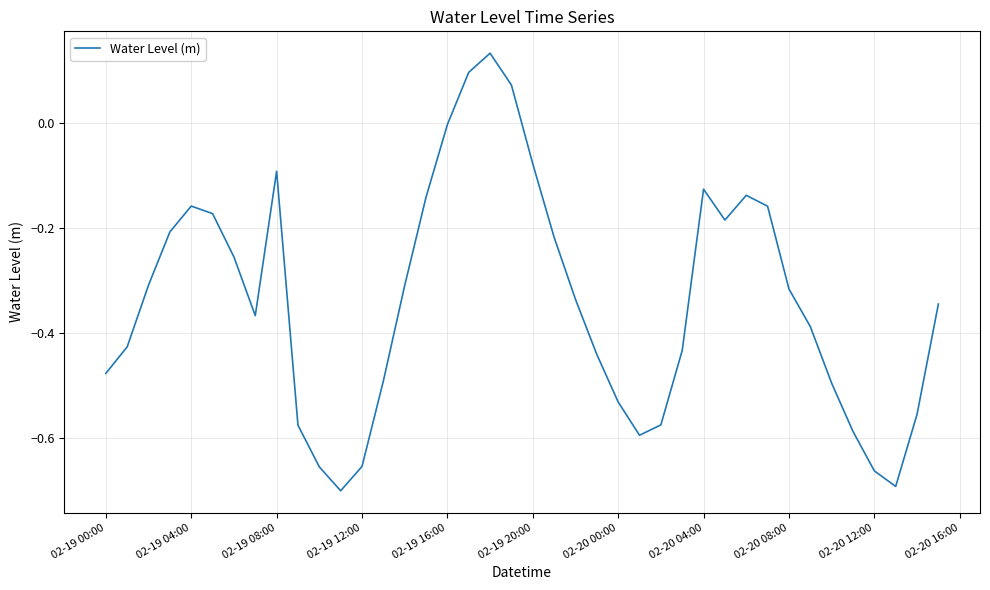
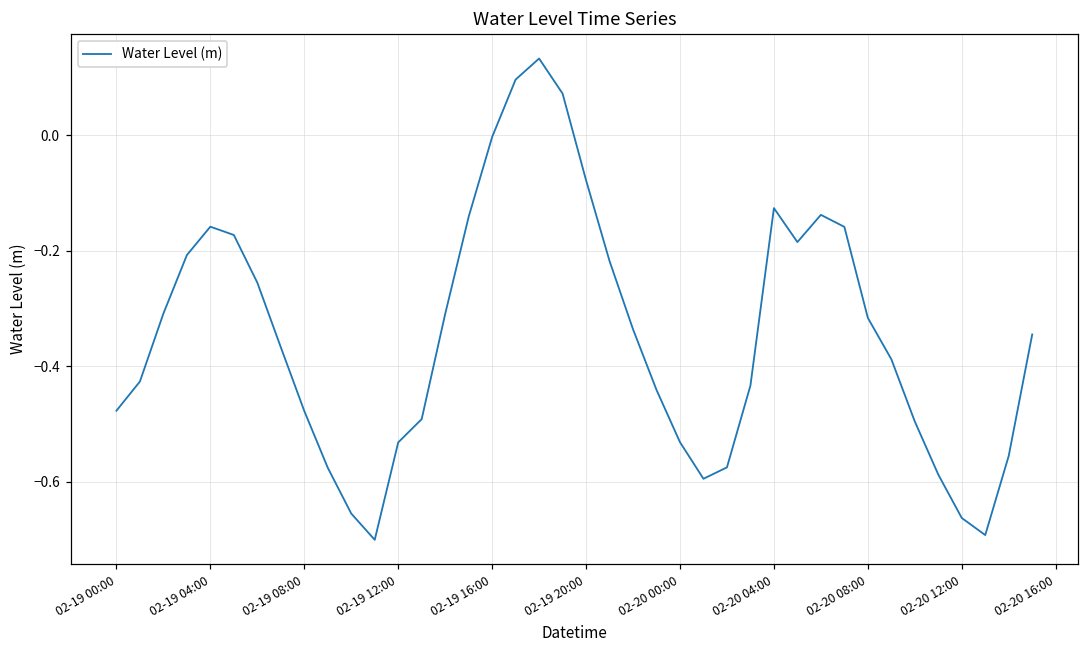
02-19 08:00: -0.09 -> -0.48
02-19 12:00: -0.65 -> -0.53
